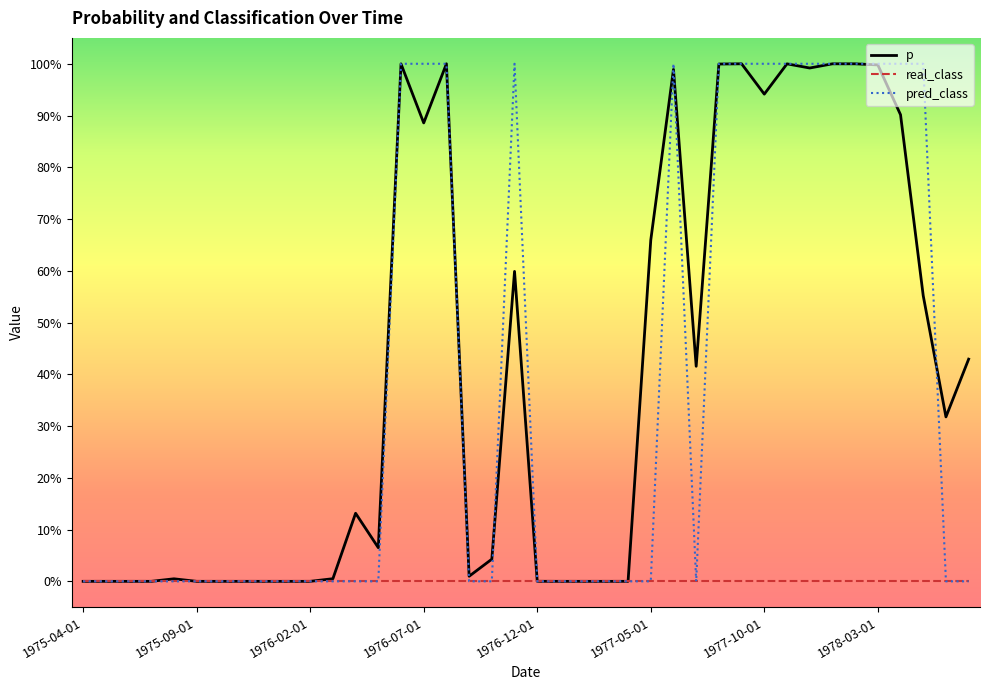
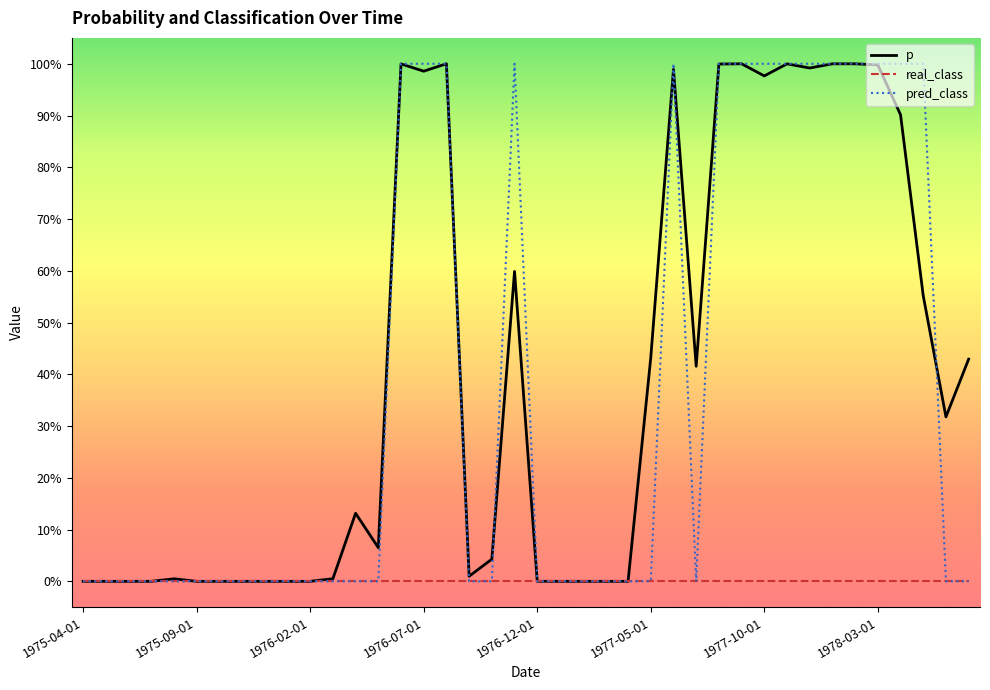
p, 1976-07-01: 89% -> 99%
p, 1977-05-01: 66% -> 43%
p, 1977-10-01: 94% -> 98%
